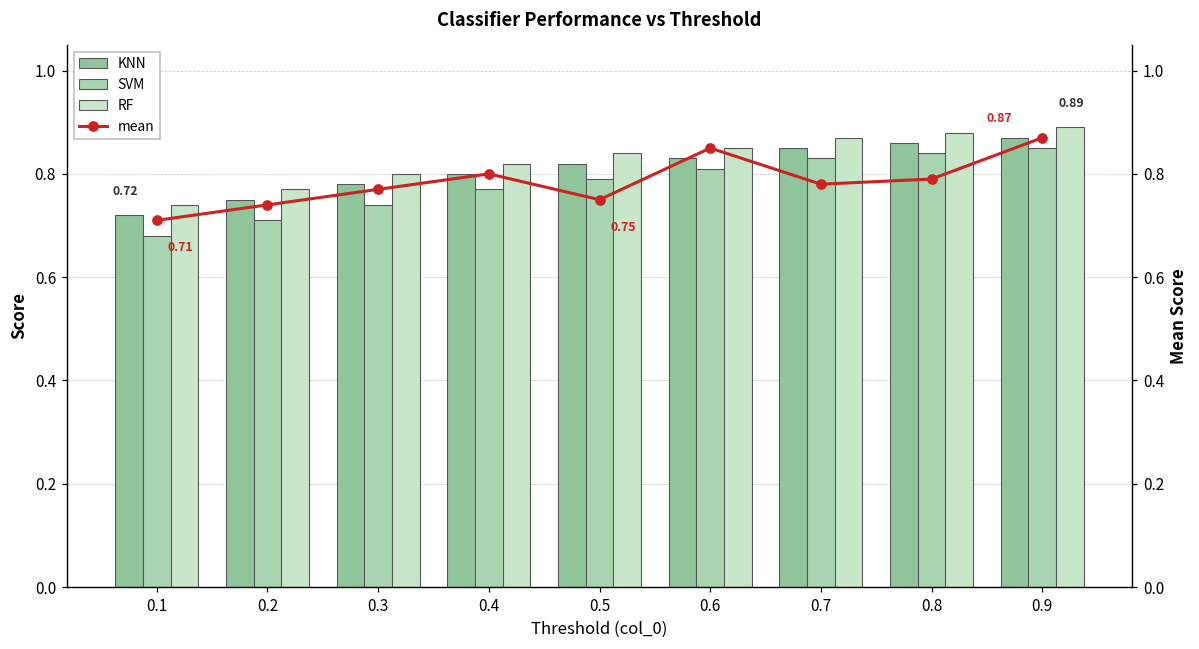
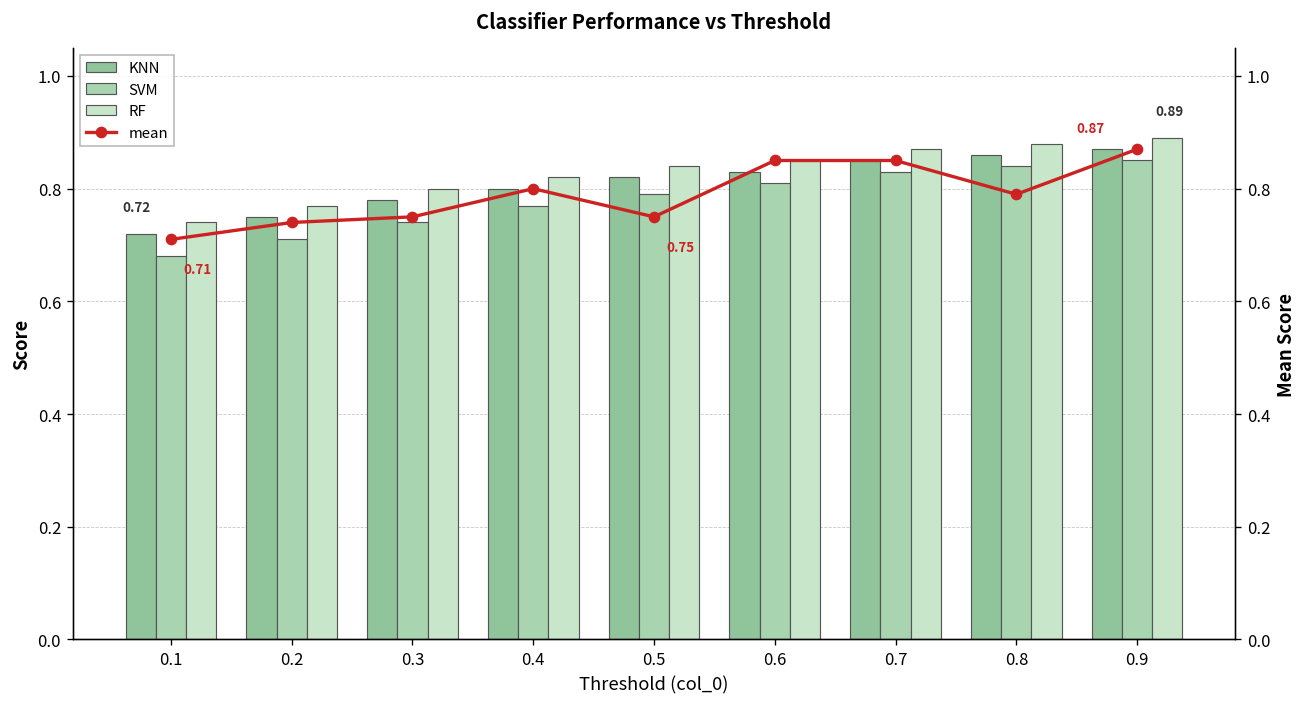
mean, 0.3: 0.77 -> 0.75
mean, 0.7: 0.78 -> 0.85
